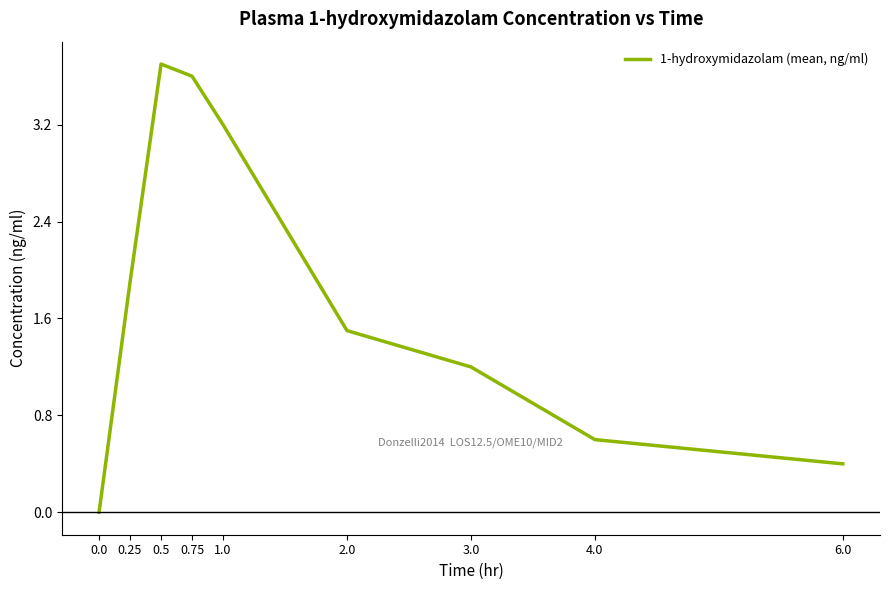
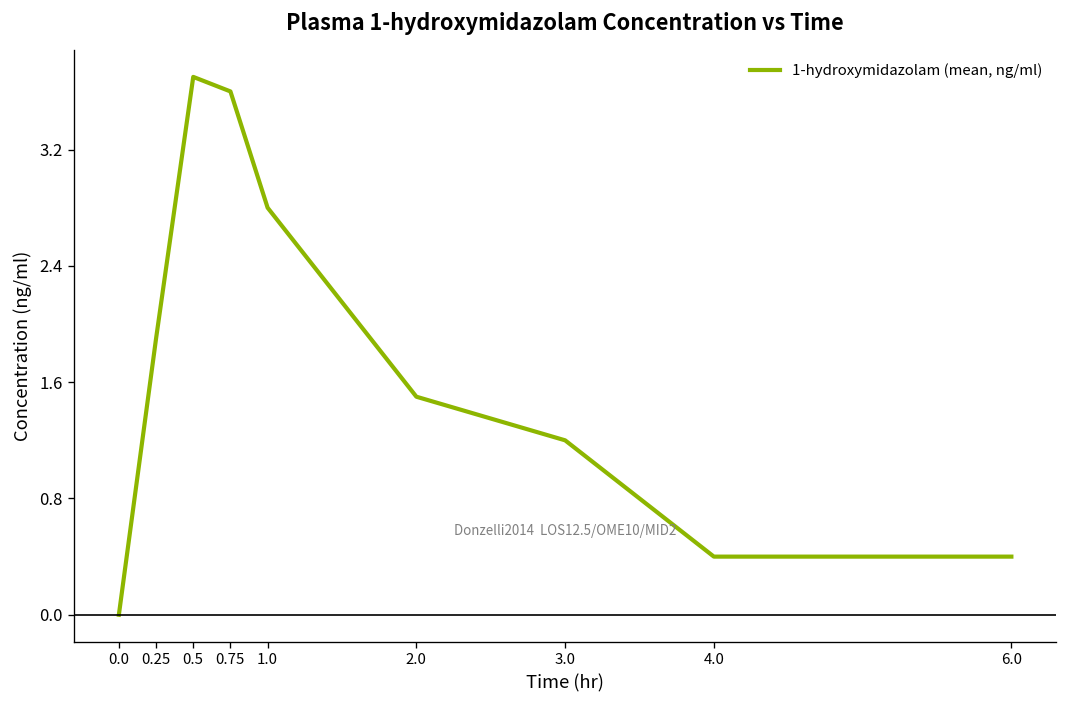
1.0: 3.2 -> 2.8
4.0: 0.6 -> 0.4
